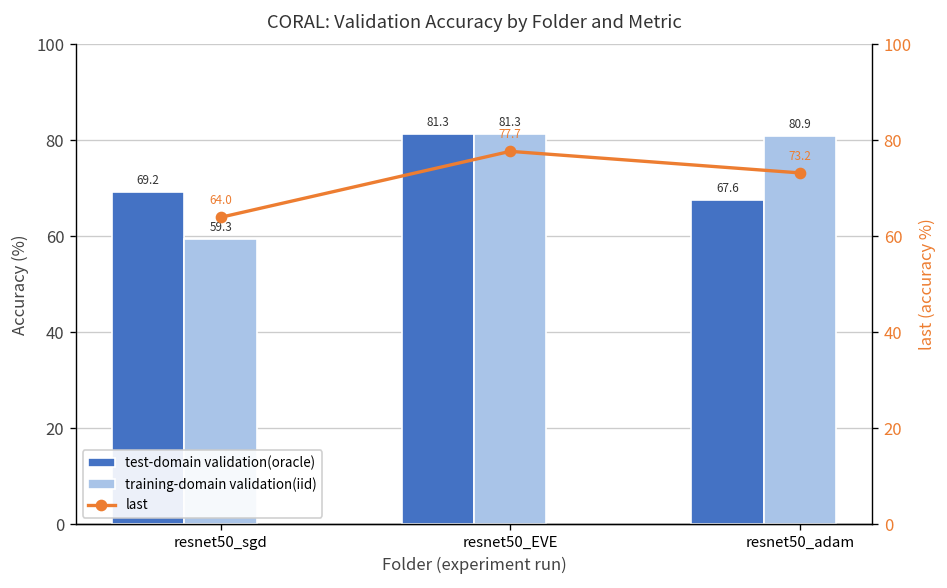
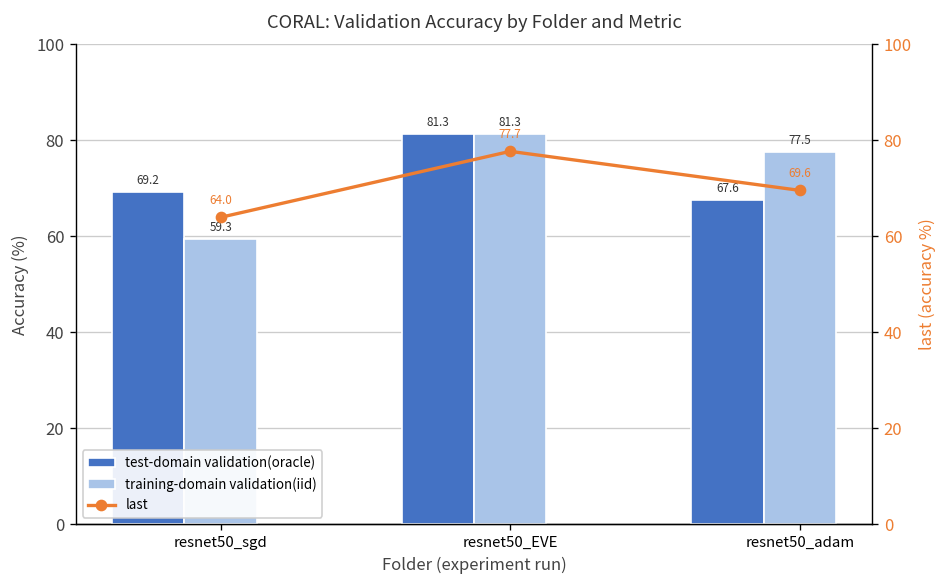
training-domain validation(iid), resnet50_adam: 80.9 -> 77.5
last, resnet50_adam: 73.2 -> 69.6
